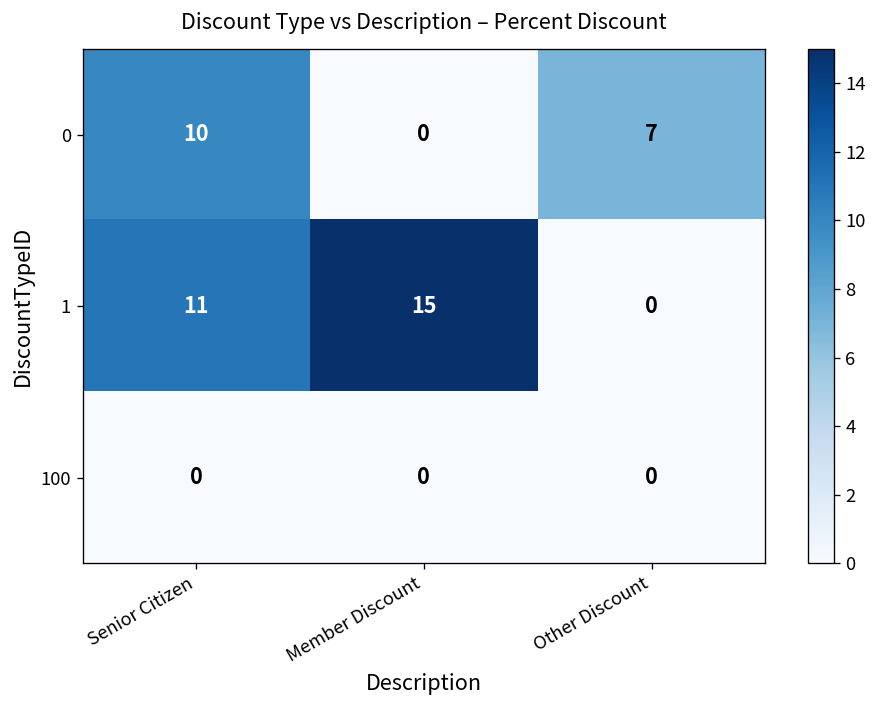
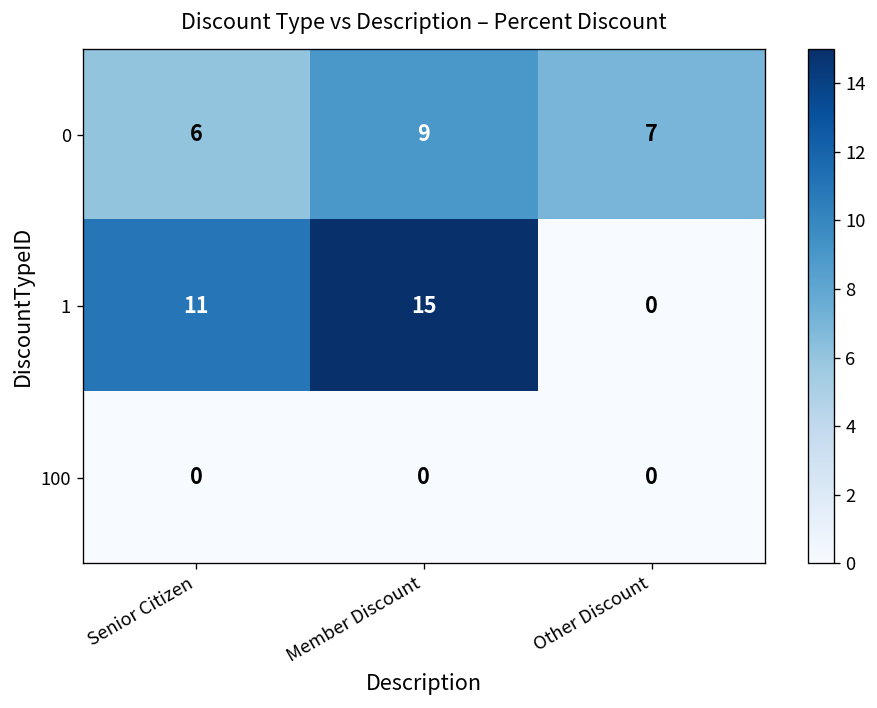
0, Senior Citizen: 10 -> 6
0, Member Discount: 0 -> 9
